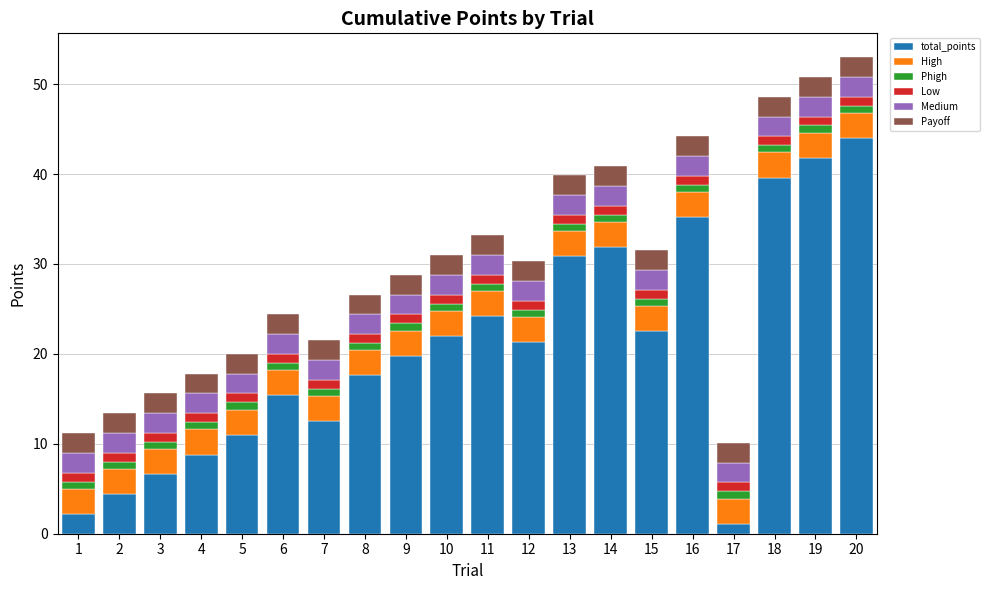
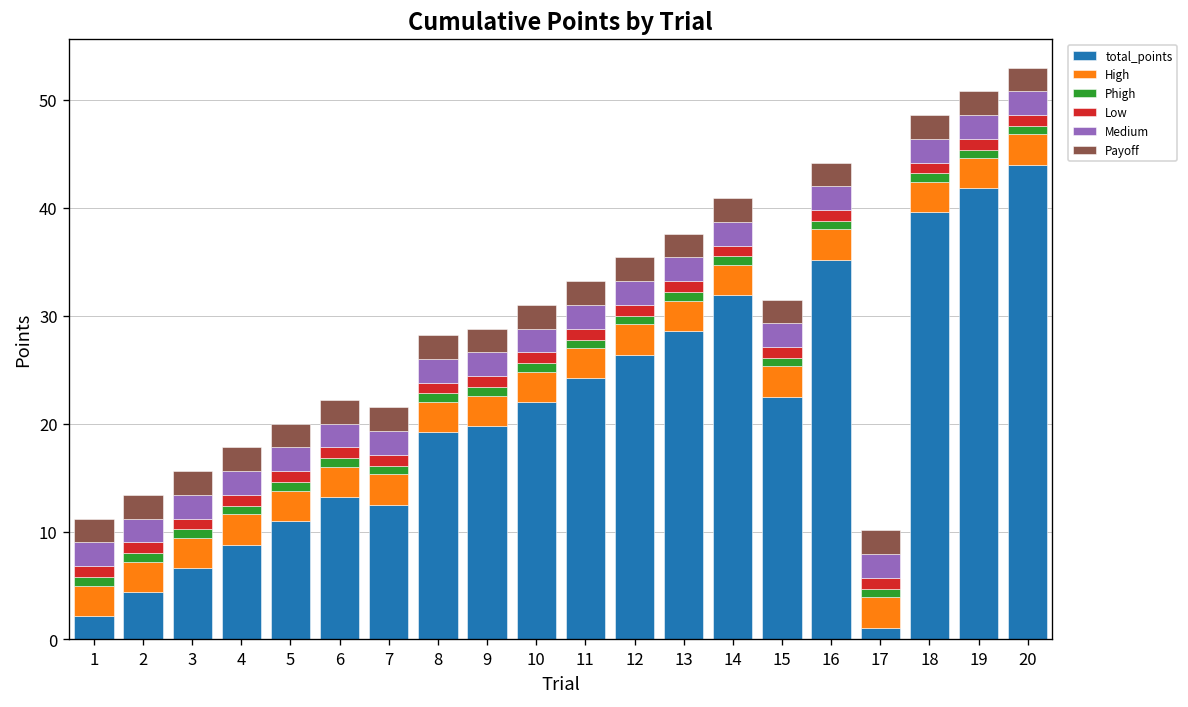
total_points, 6: 15 -> 13
total_points, 8: 18 -> 19
total_points, 12: 21 -> 26
total_points, 13: 31 -> 29
